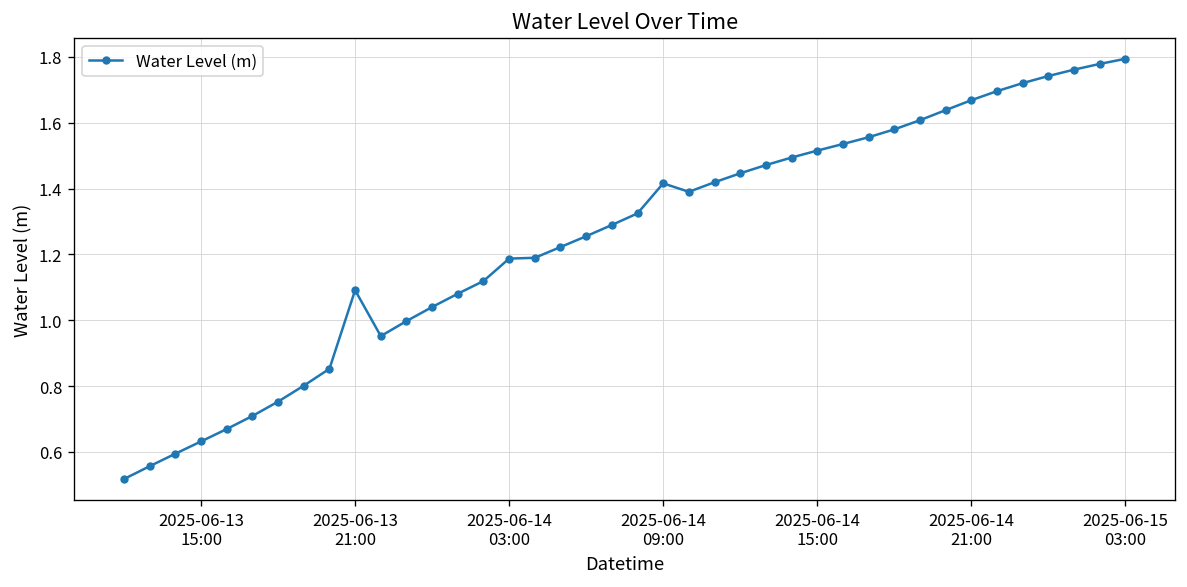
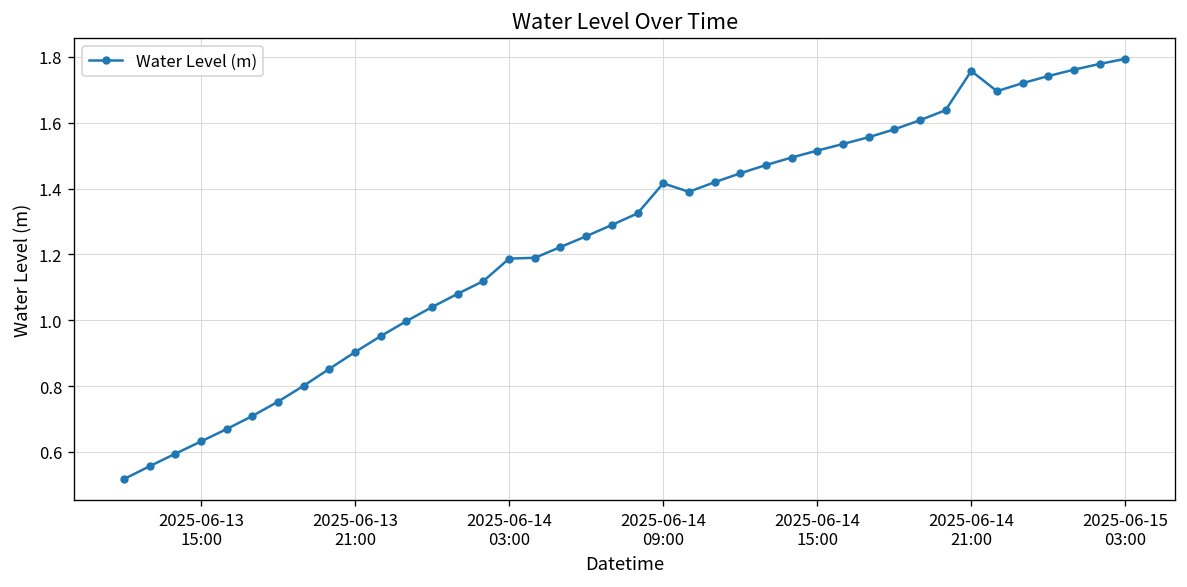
2025-06-13 21:00: 1.09 -> 0.90
2025-06-14 21:00: 1.67 -> 1.76
